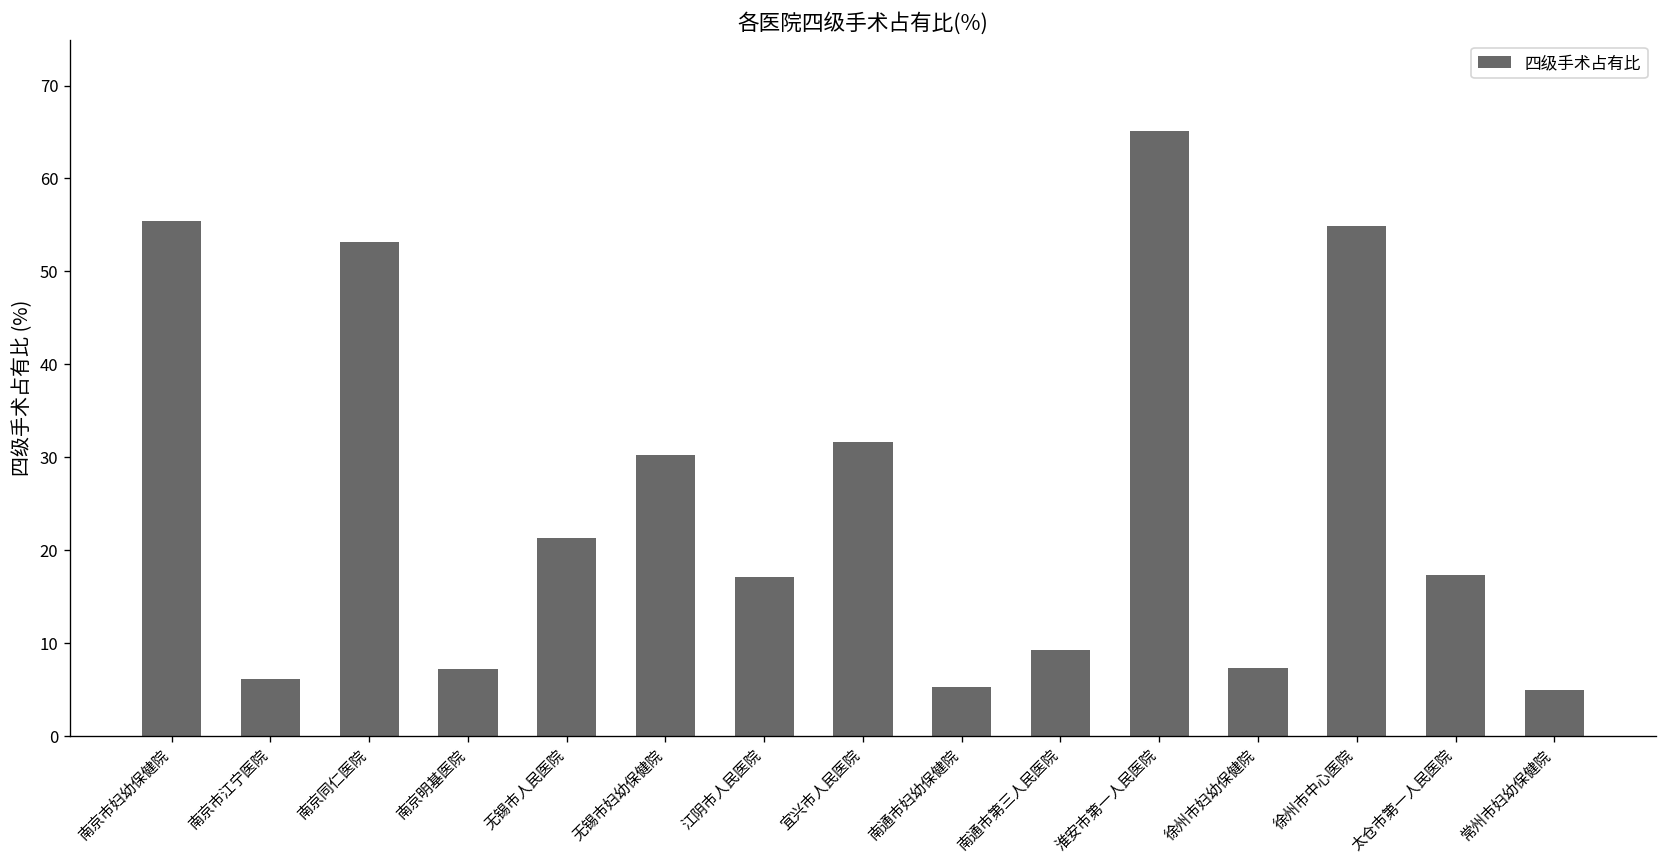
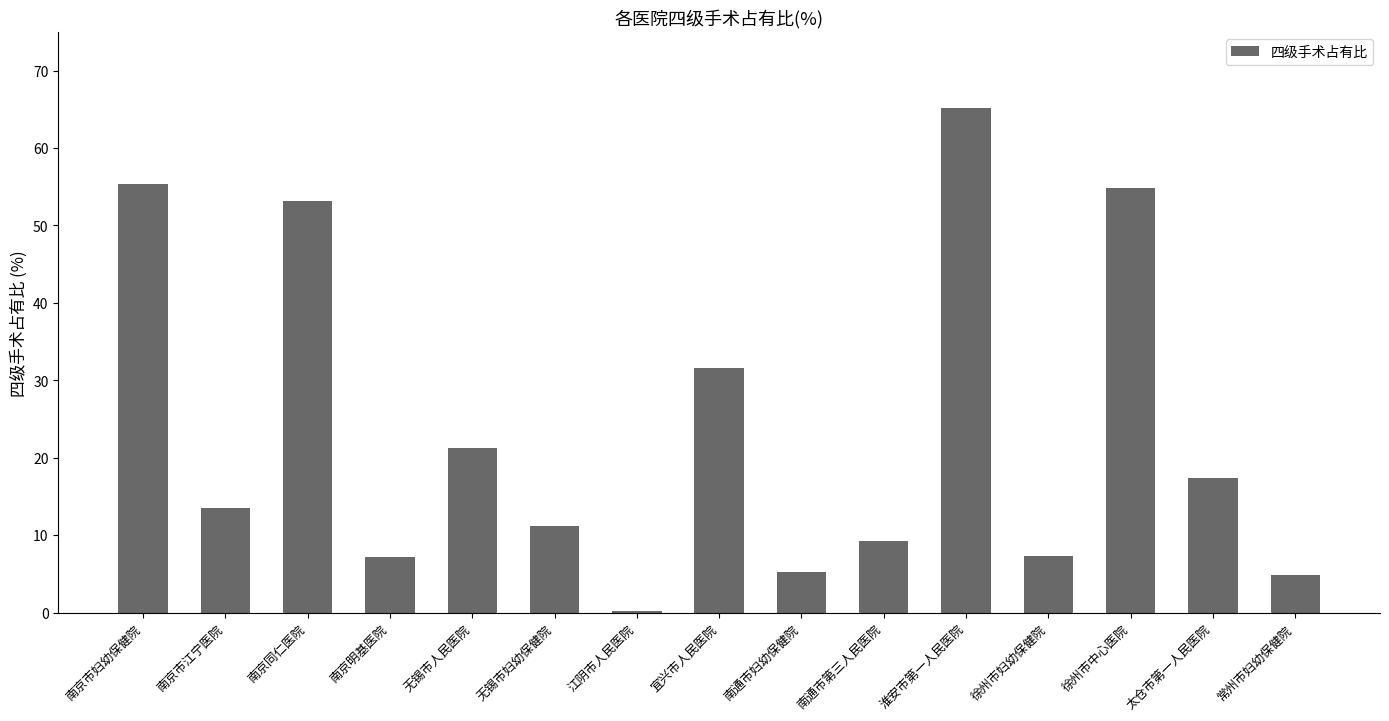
南京市江宁医院: 6 -> 13
无锡市妇幼保健院: 30 -> 11
江阴市人民医院: 17 -> 0
